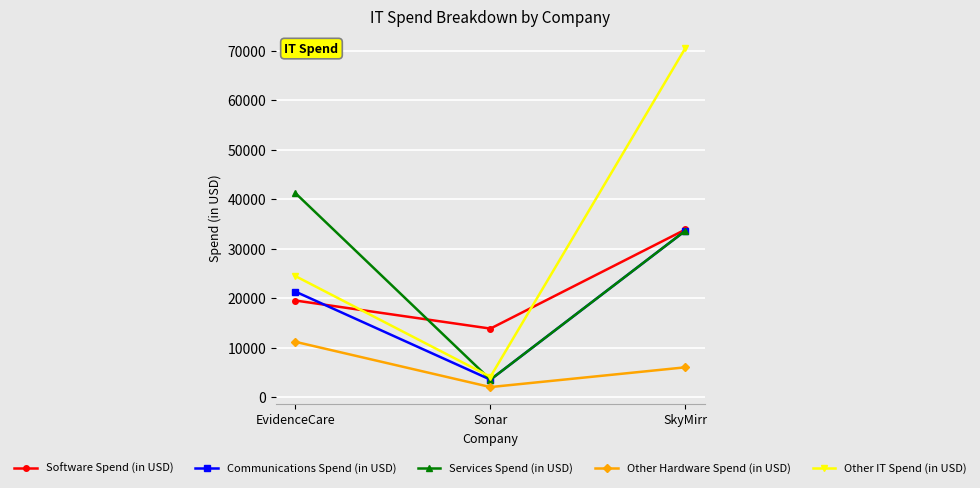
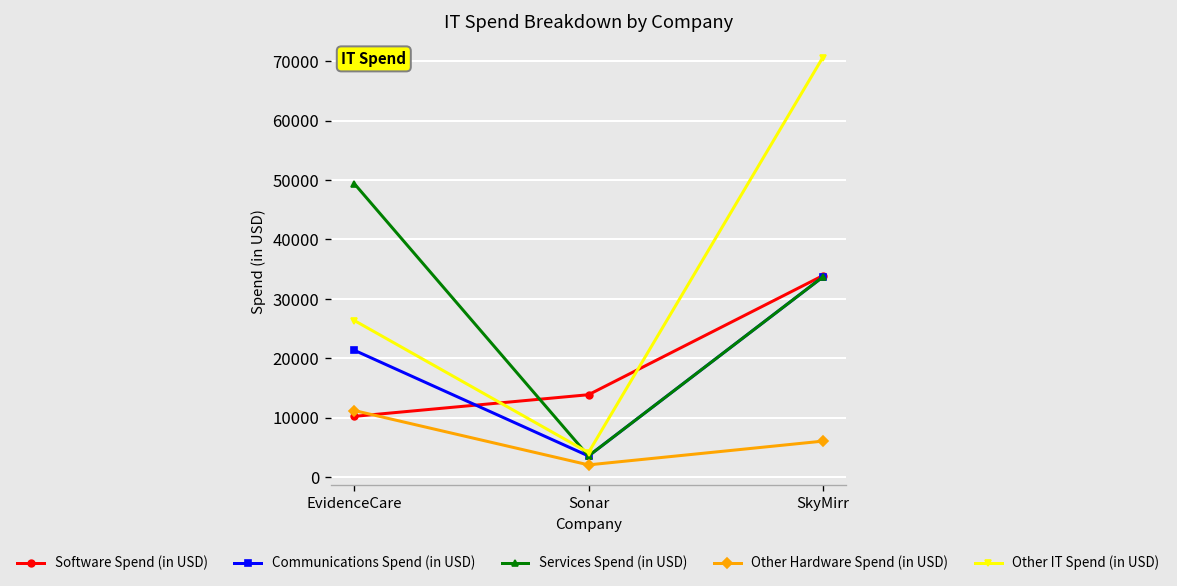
Software Spend (in USD), EvidenceCare: 20000 -> 10000
Services Spend (in USD), EvidenceCare: 41000 -> 49000
Other IT Spend (in USD), EvidenceCare: 24000 -> 26000
